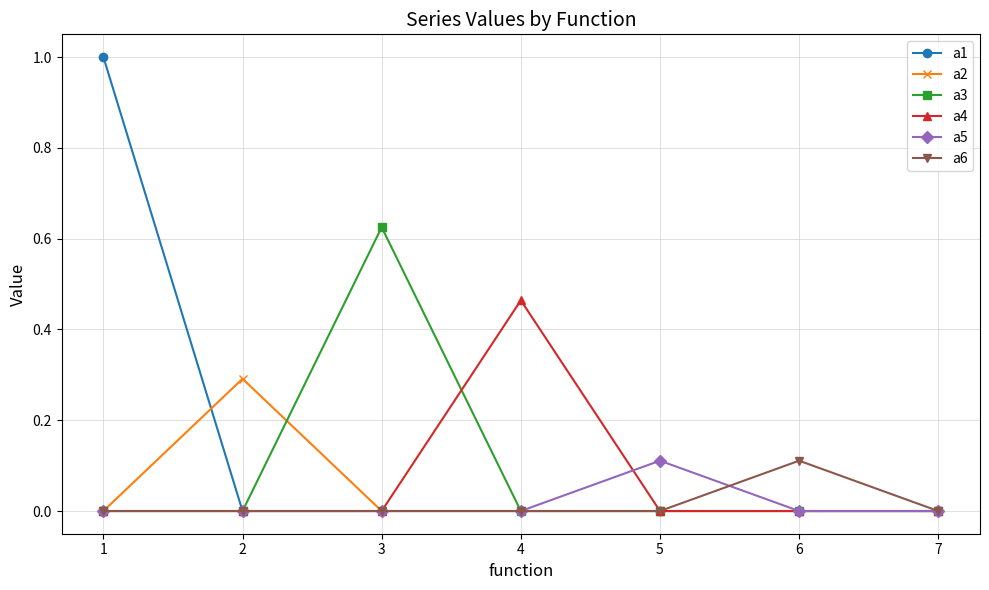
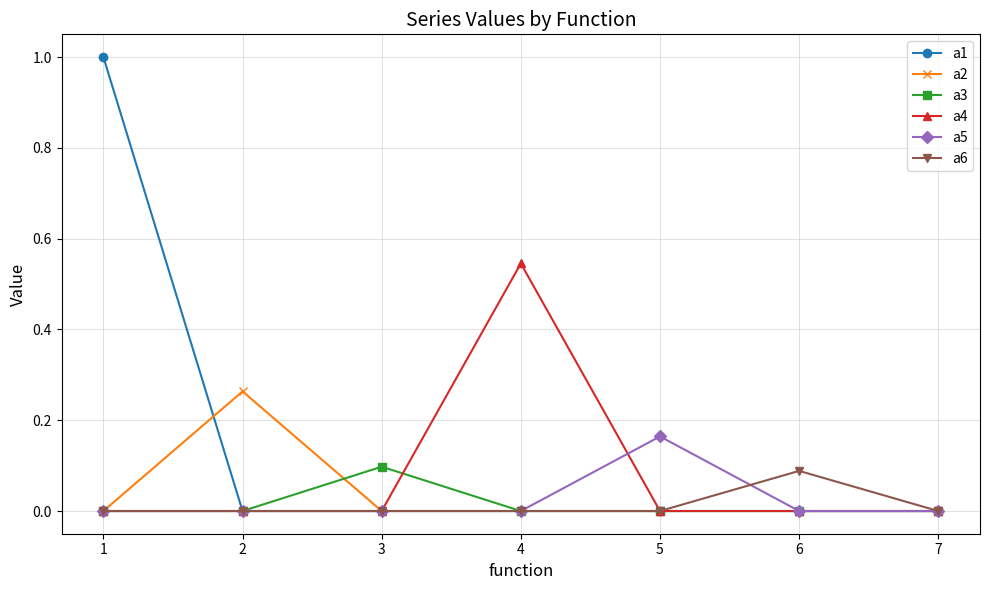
a2, 2: 0.29 -> 0.26
a3, 3: 0.63 -> 0.10
a4, 4: 0.46 -> 0.55
a5, 5: 0.11 -> 0.16
a6, 6: 0.11 -> 0.09
